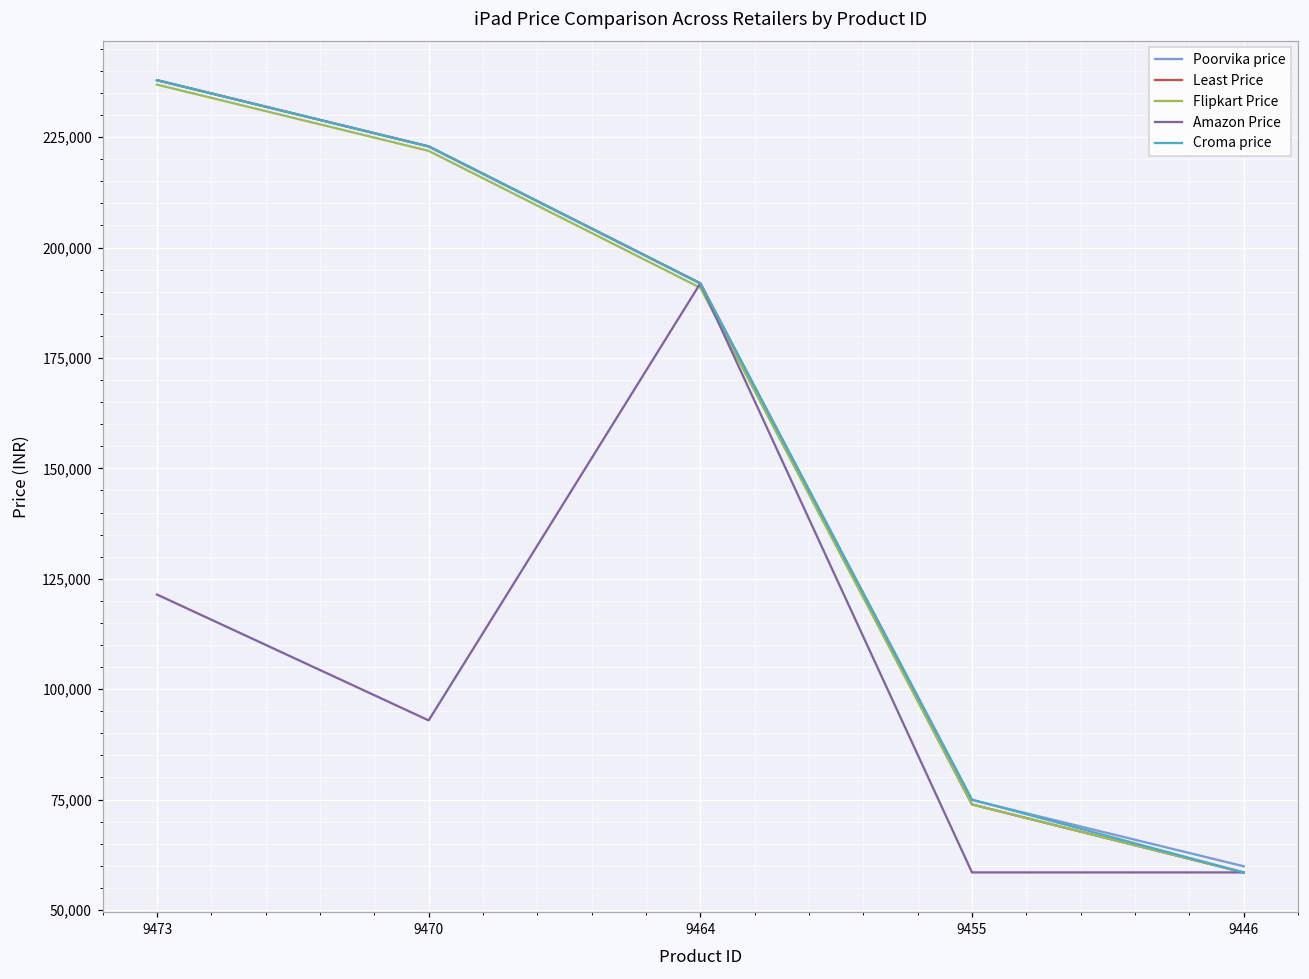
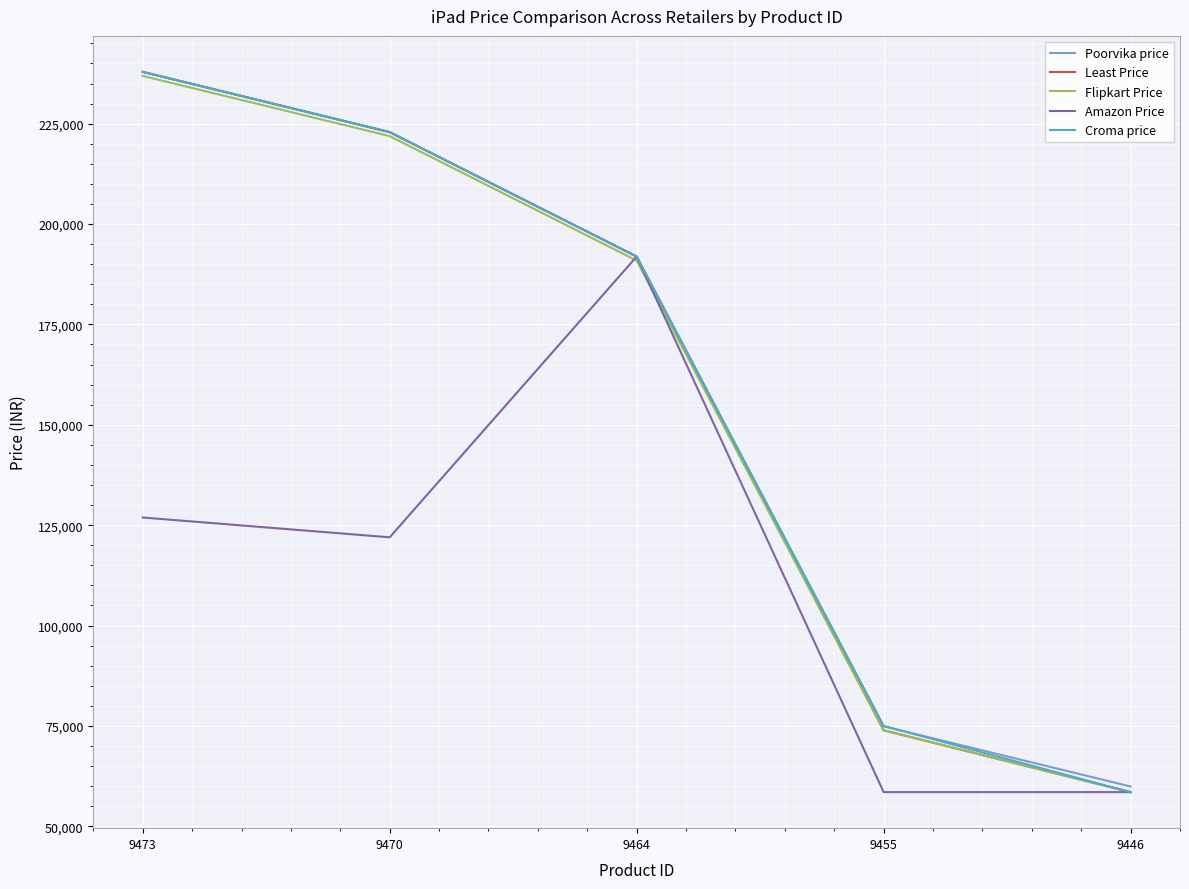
Amazon Price, 9473: 121,000 -> 127,000
Amazon Price, 9470: 93,000 -> 122,000
